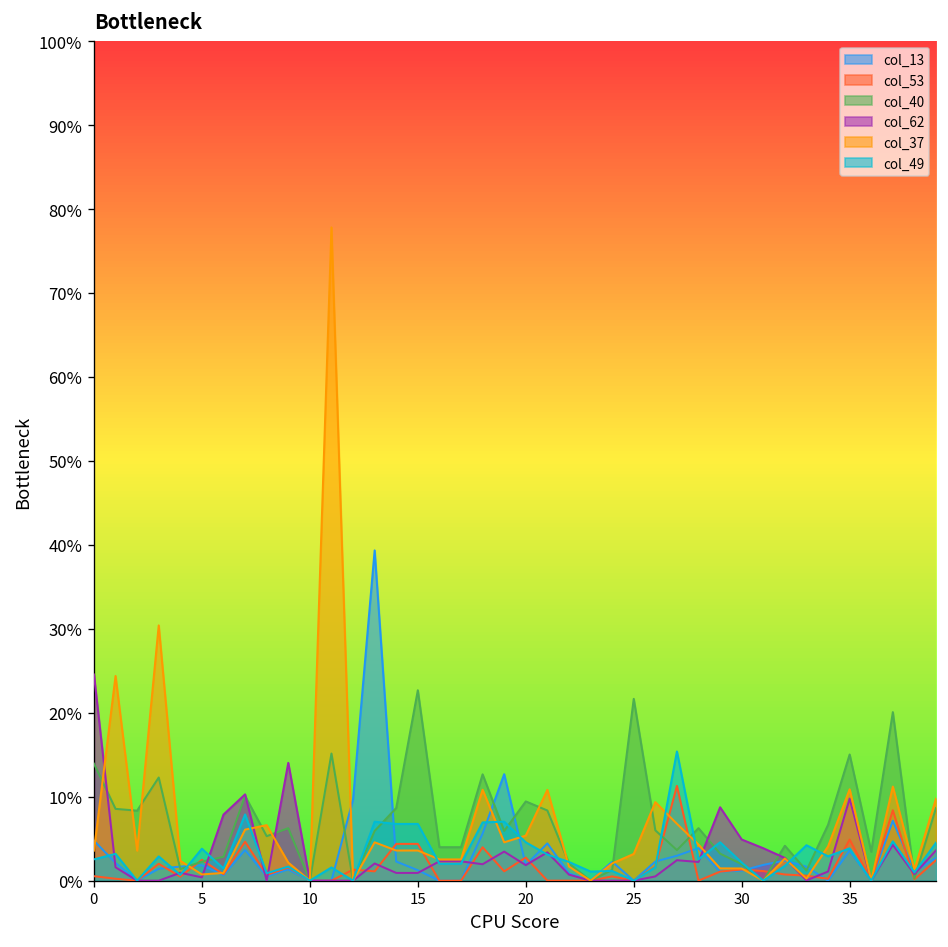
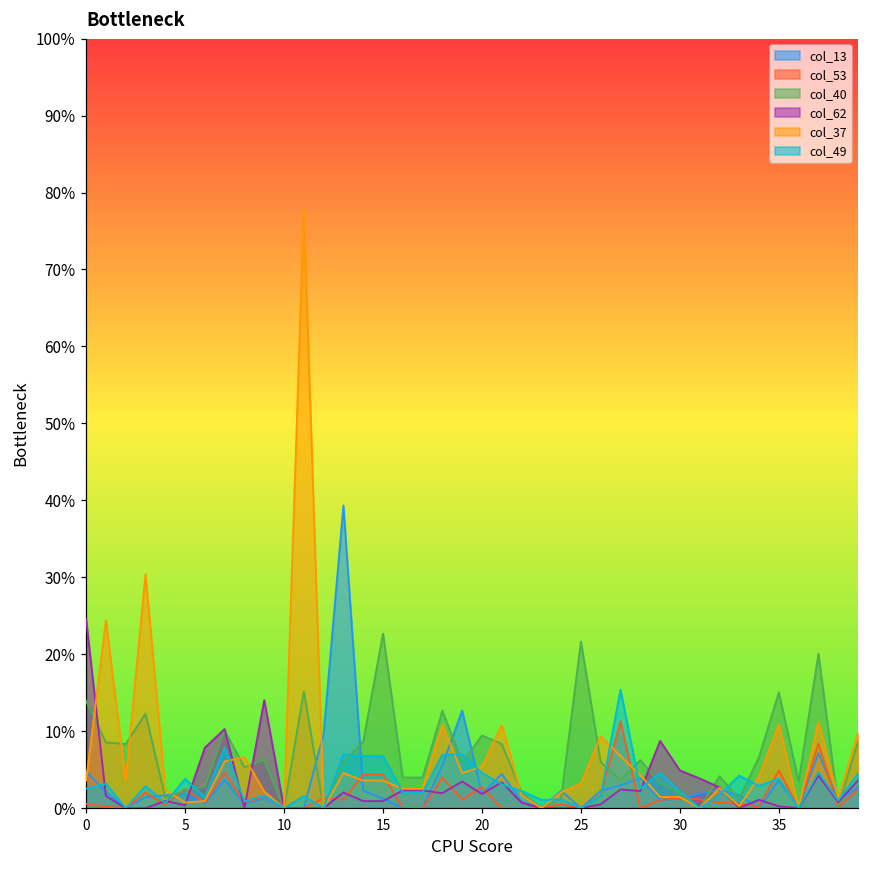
col_62, 35: 10% -> 0%
